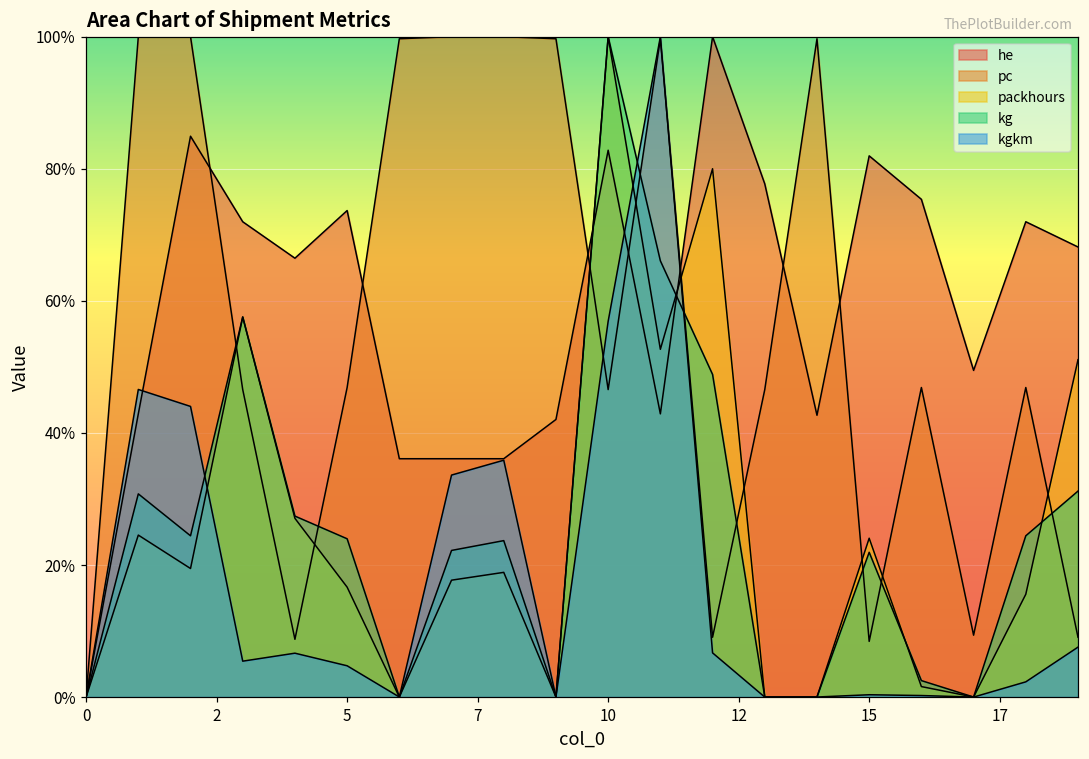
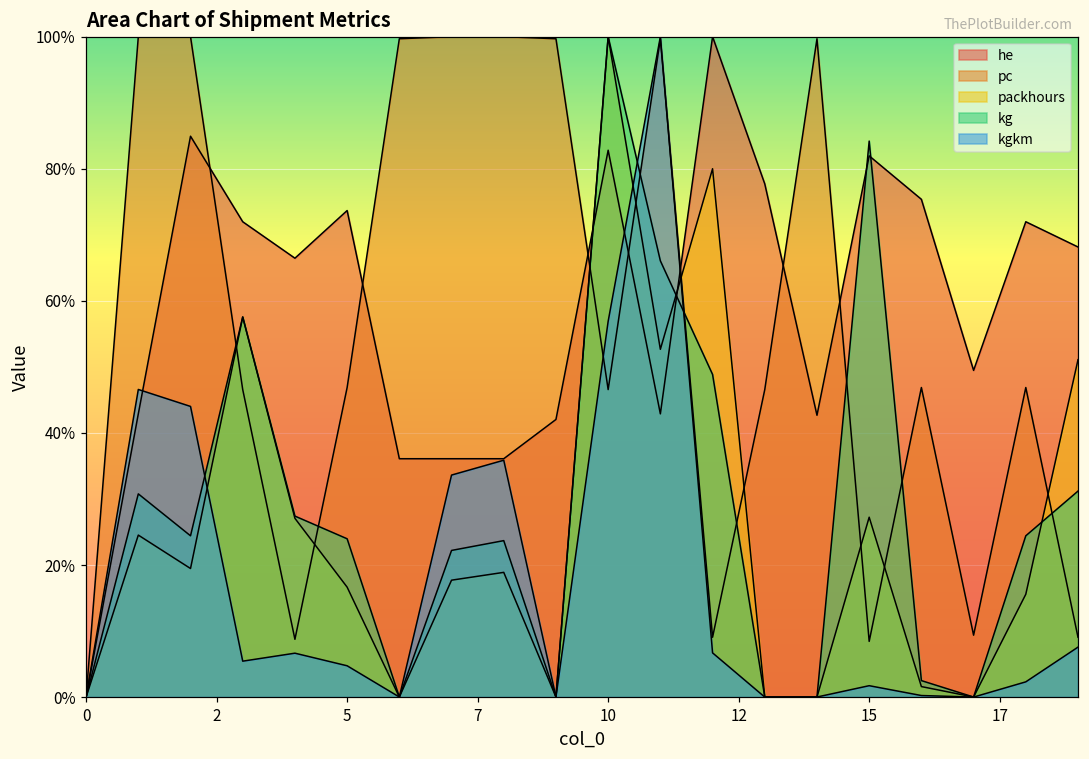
packhours, 15: 24% -> 27%
kg, 15: 22% -> 84%
kgkm, 15: 0% -> 2%
